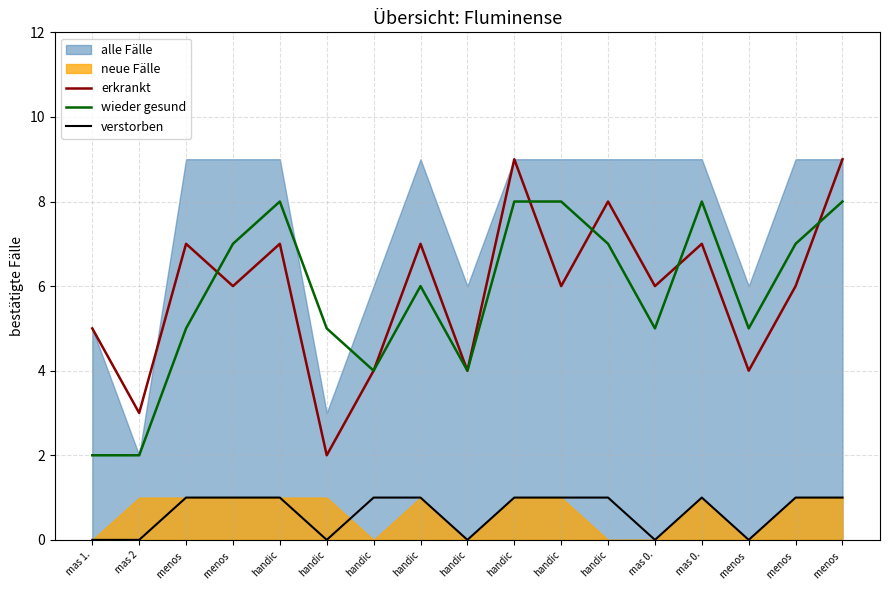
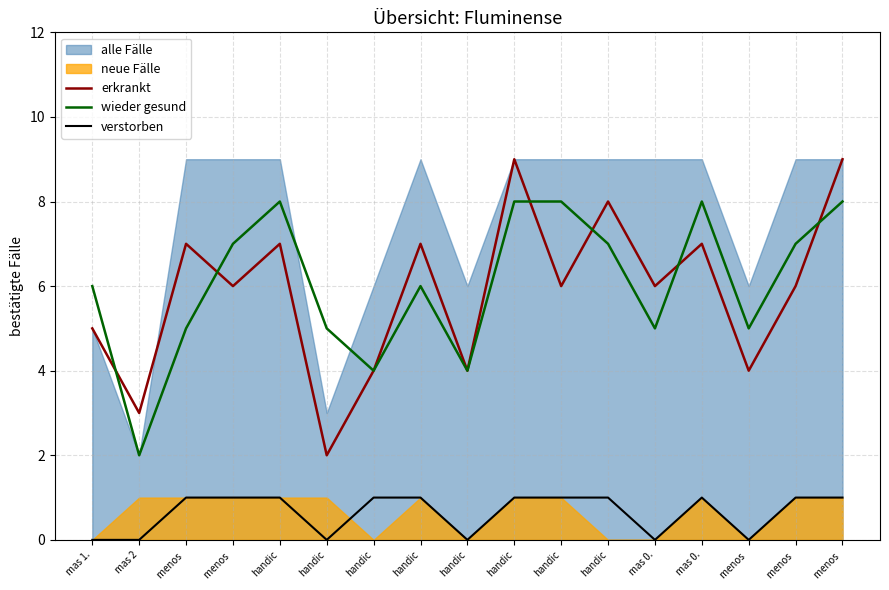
wieder gesund, mas 1.: 2 -> 6
